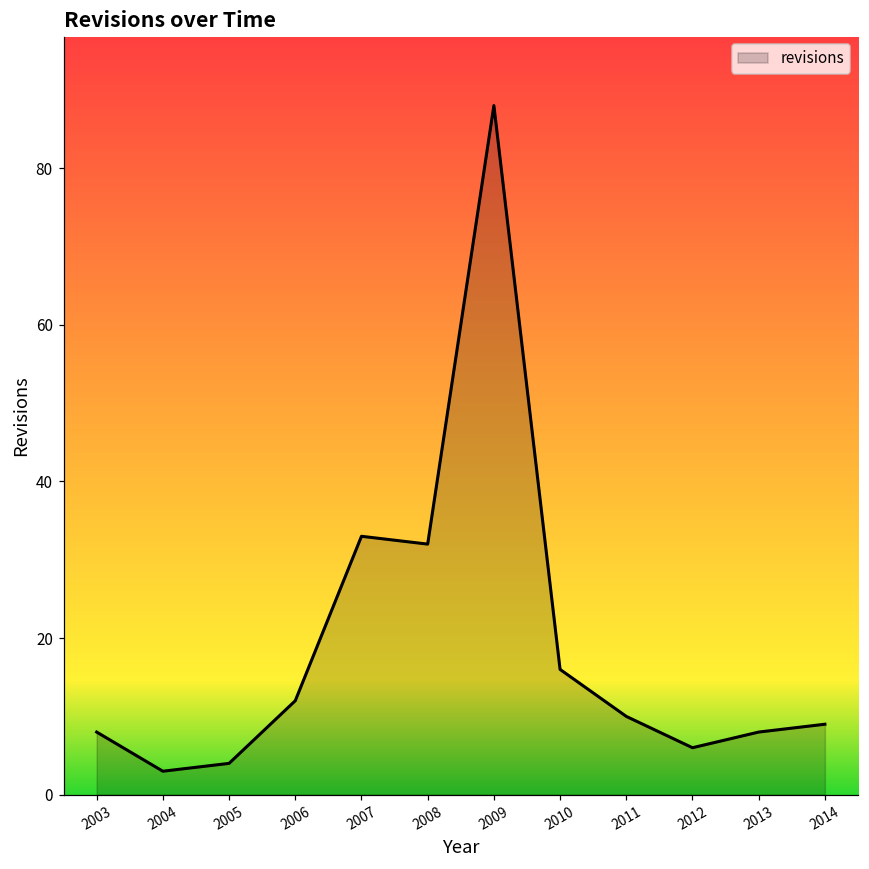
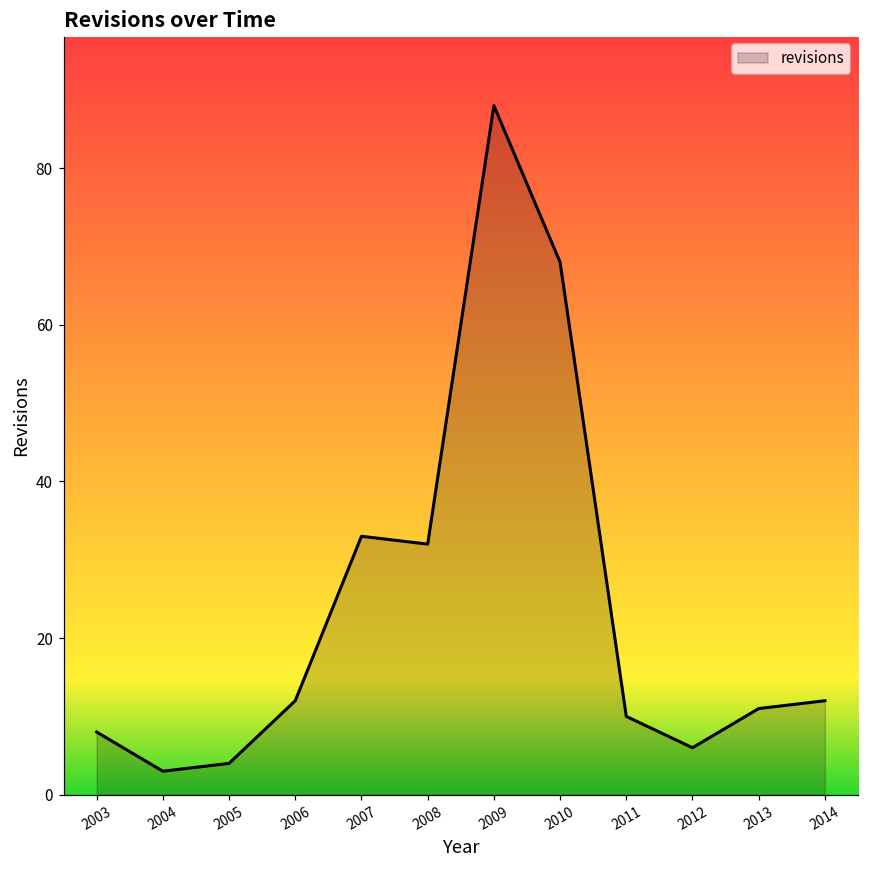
2010: 16 -> 68
2013: 8 -> 11
2014: 9 -> 12
